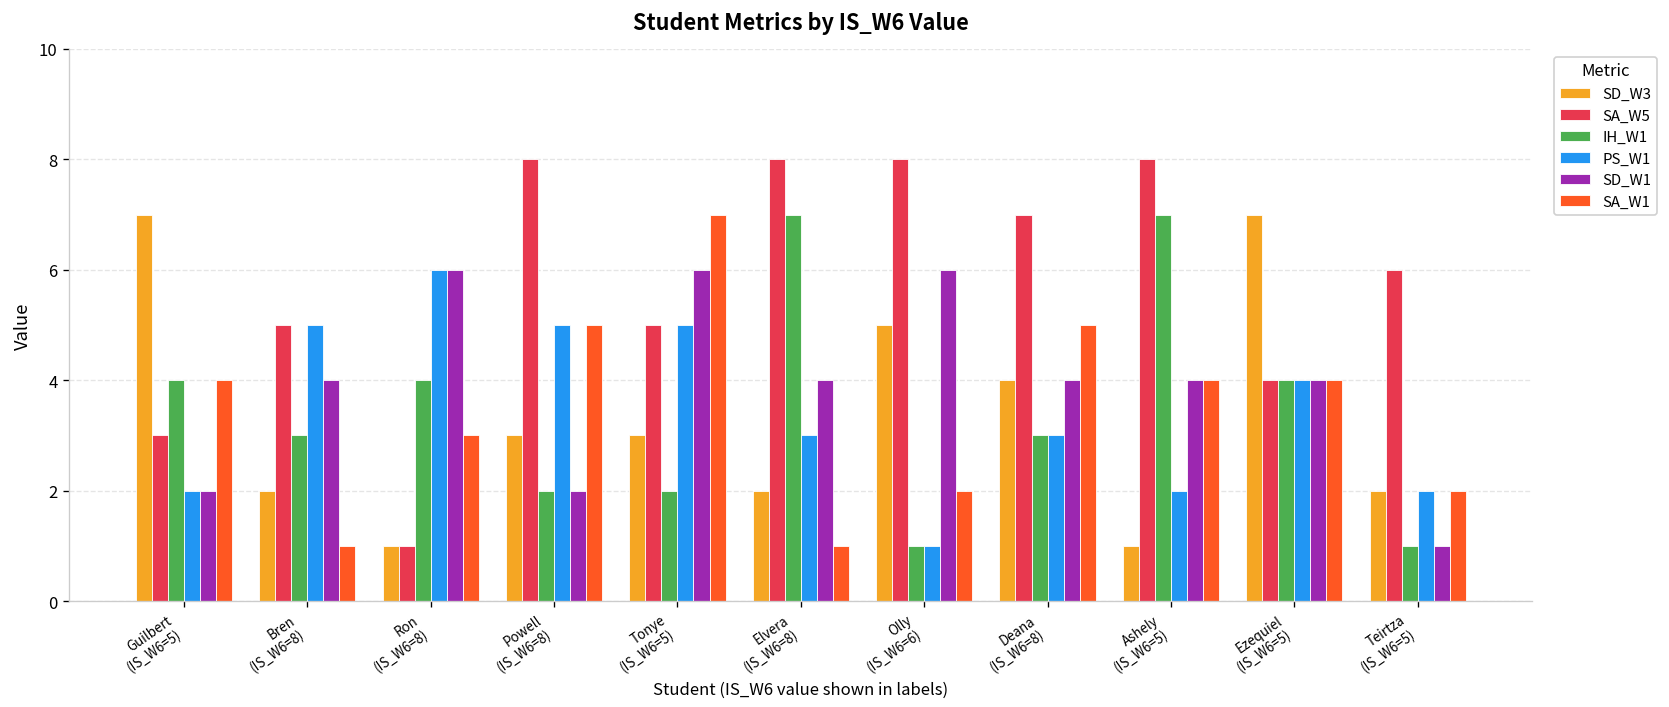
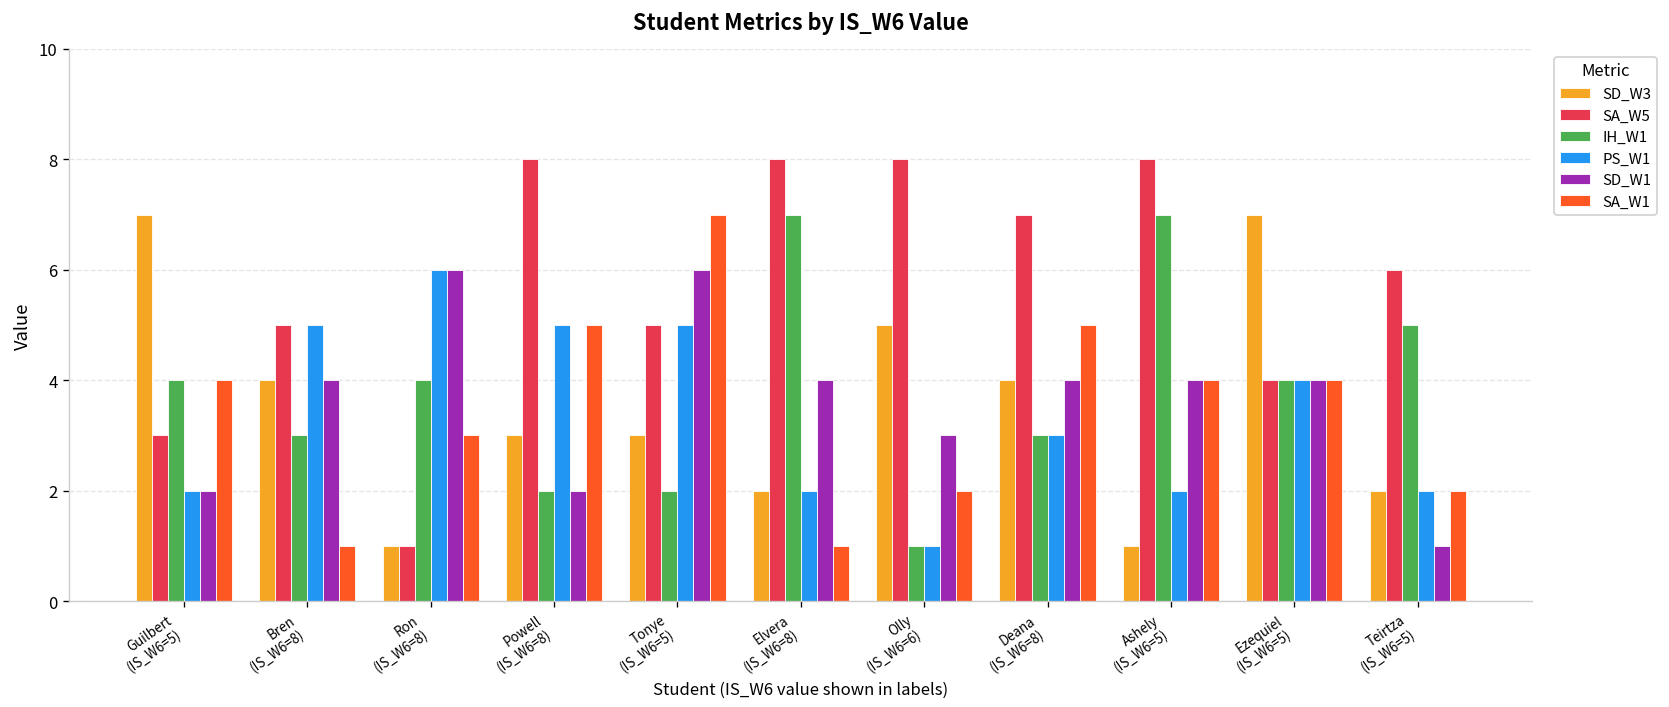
SD_W3, Bren (IS_W6=8): 2 -> 4
PS_W1, Elvera (IS_W6=8): 3 -> 2
SD_W1, Olly (IS_W6=6): 6 -> 3
IH_W1, Teirtza (IS_W6=5): 1 -> 5
